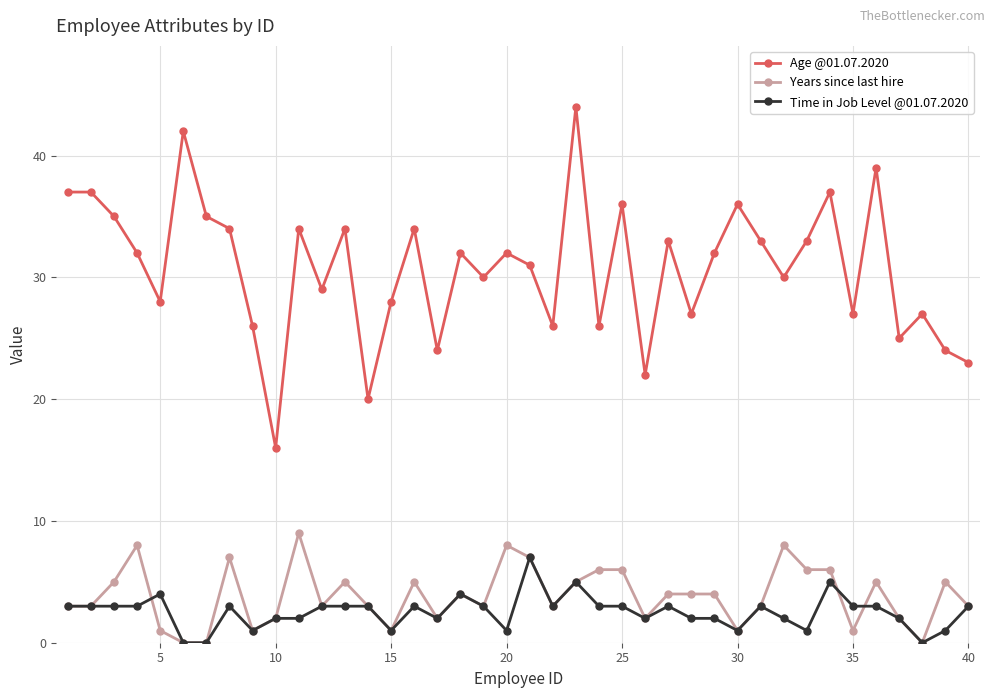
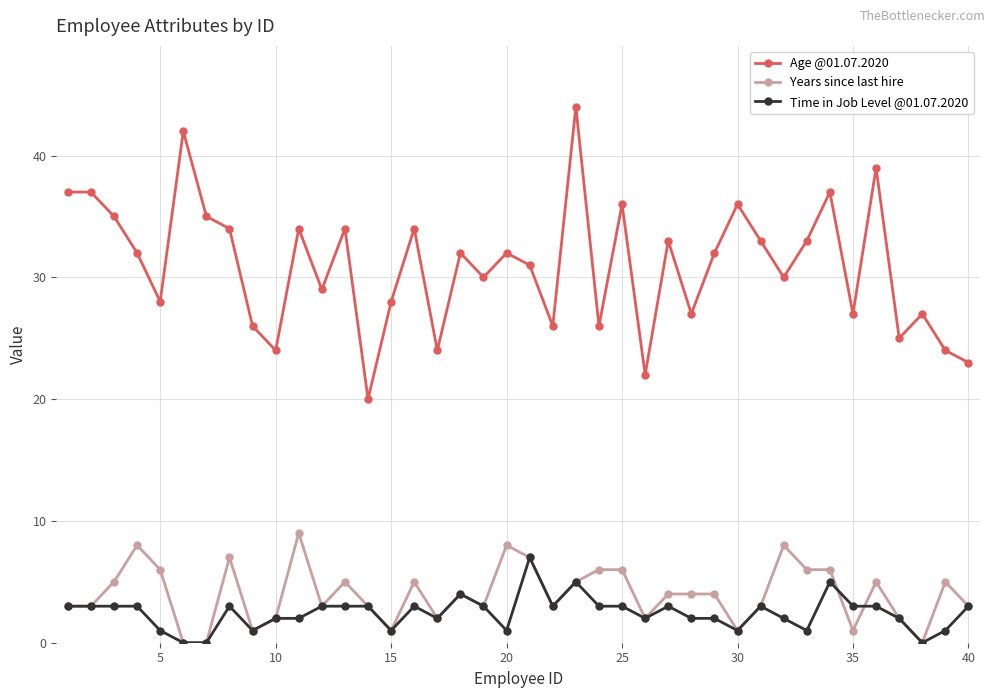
Years since last hire, 5: 1 -> 6
Time in Job Level @01.07.2020, 5: 4 -> 1
Age @01.07.2020, 10: 16 -> 24
